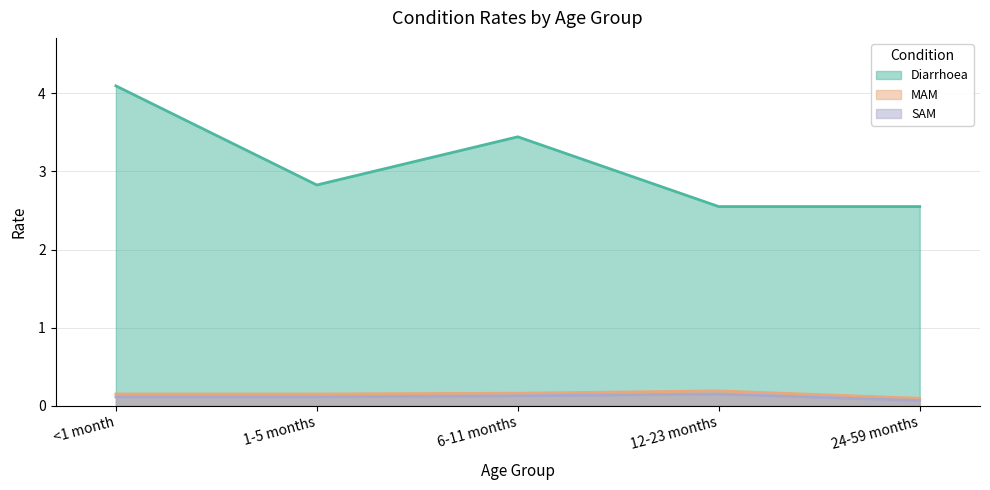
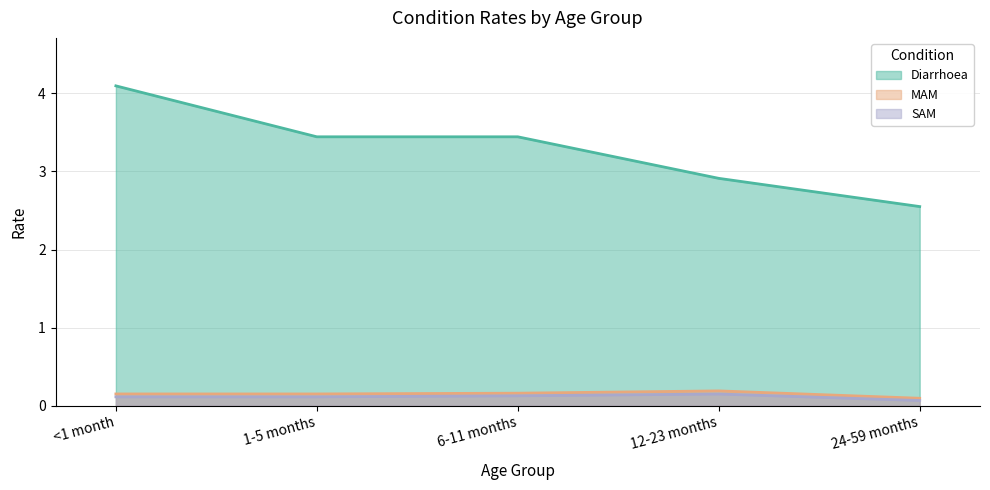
Diarrhoea, 1-5 months: 2.8 -> 3.4
Diarrhoea, 12-23 months: 2.6 -> 2.9
